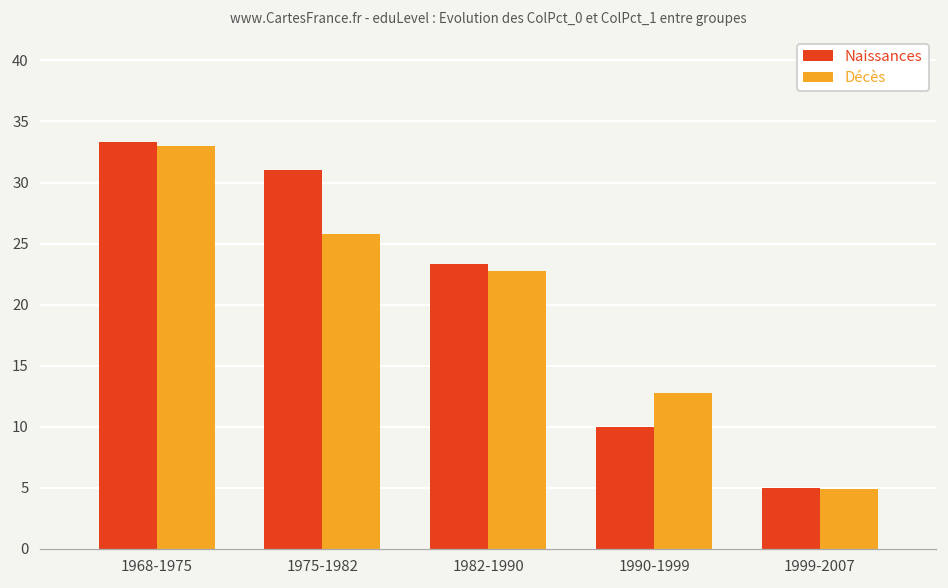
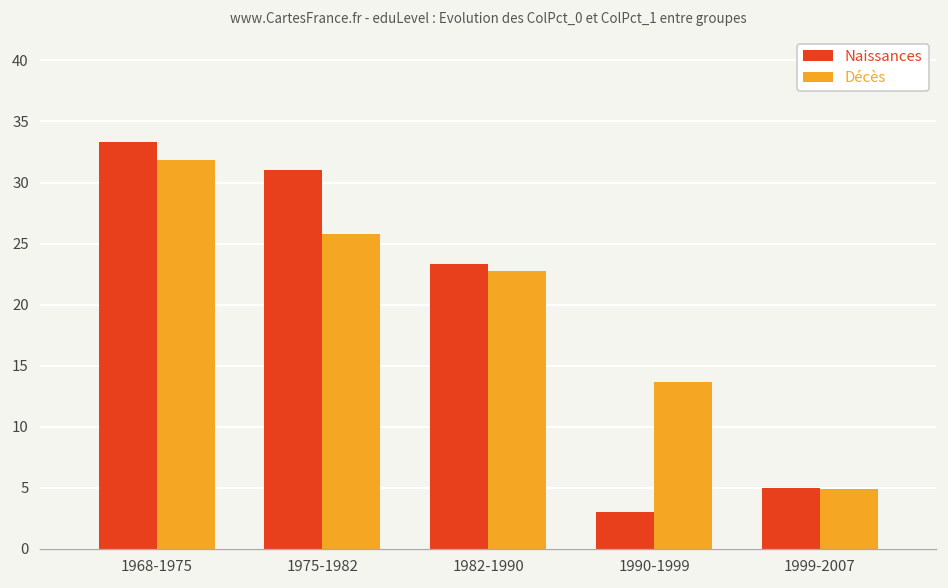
Décès, 1968-1975: 33.0 -> 31.8
Naissances, 1990-1999: 10 -> 3
Décès, 1990-1999: 12.8 -> 13.6
